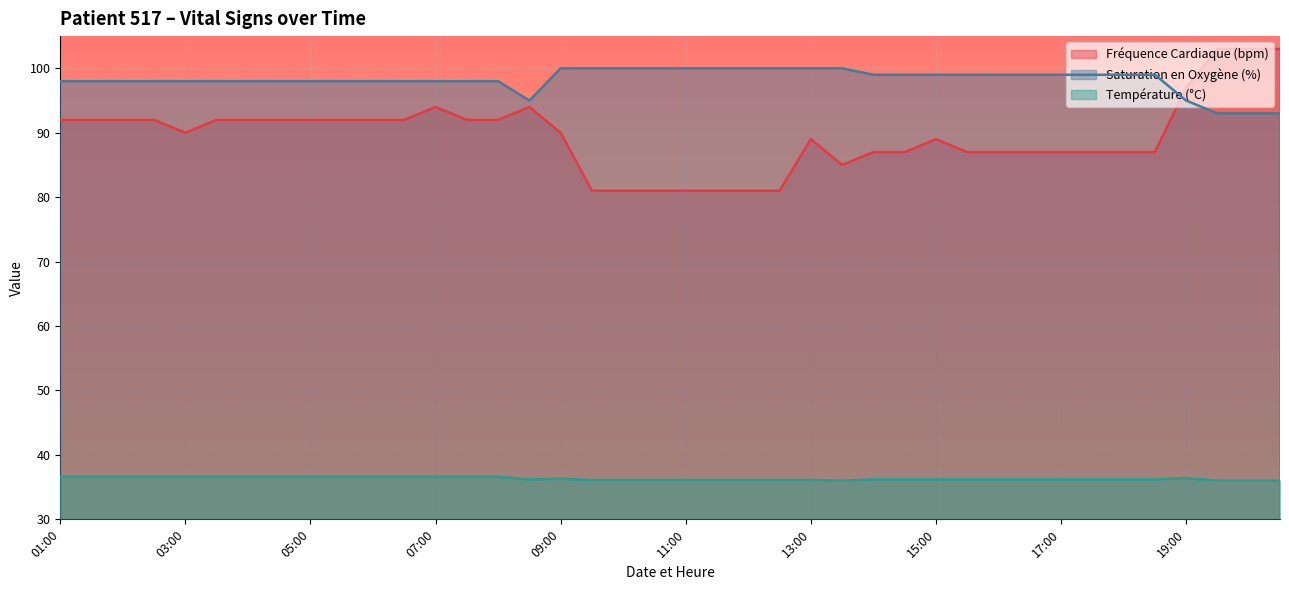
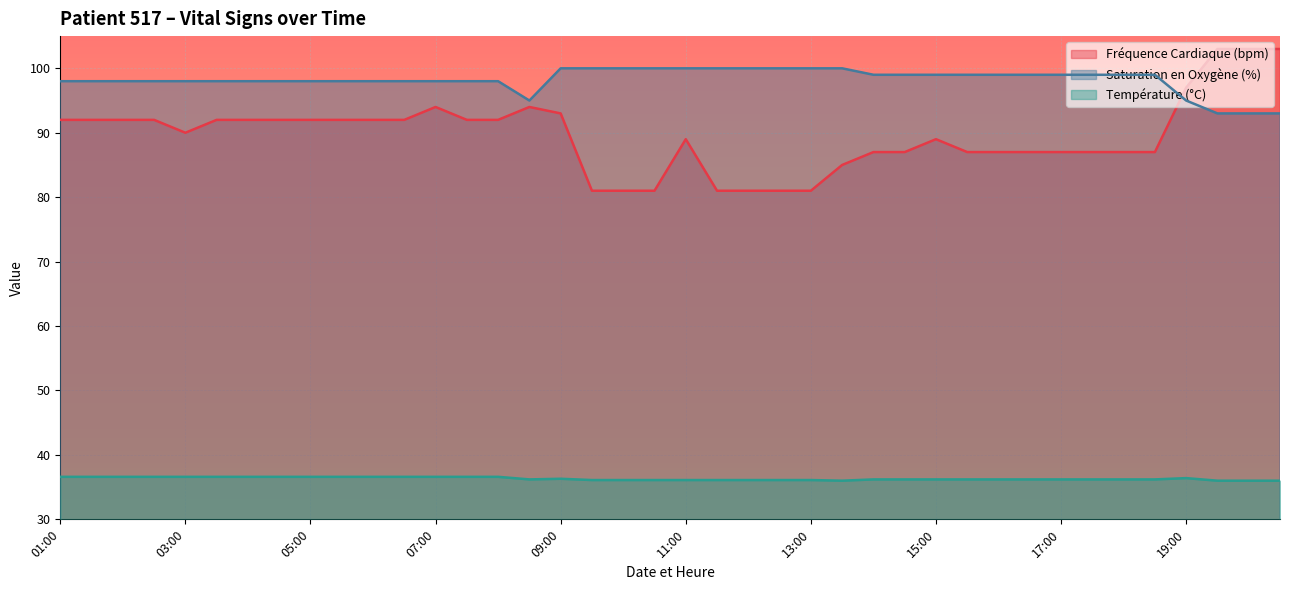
Fréquence Cardiaque (bpm), 09:00: 90 -> 93
Fréquence Cardiaque (bpm), 11:00: 81 -> 89
Fréquence Cardiaque (bpm), 13:00: 89 -> 81
